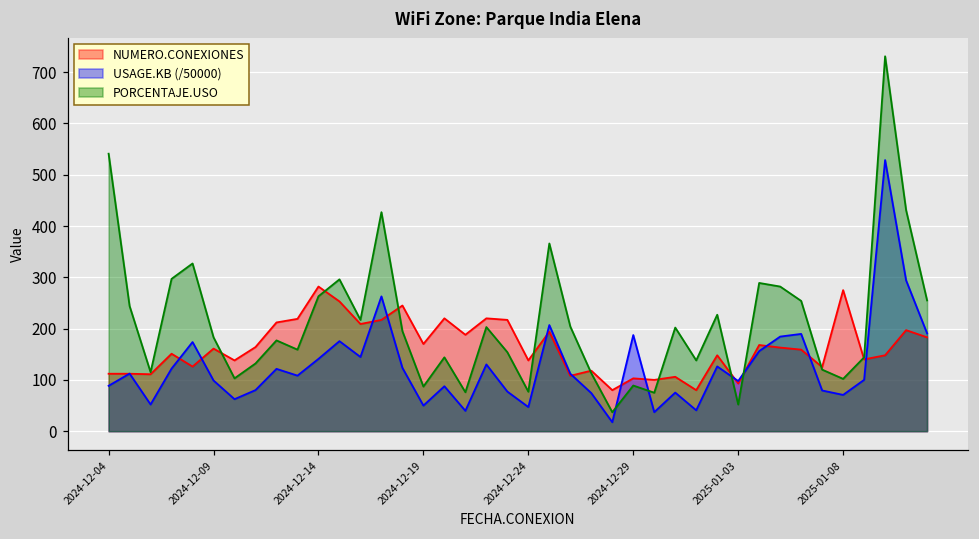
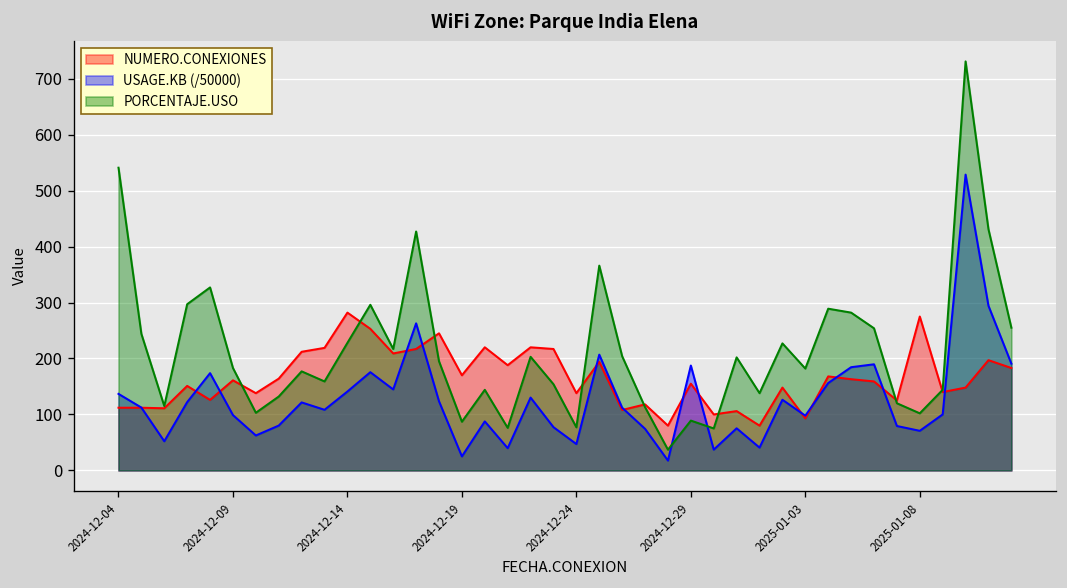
USAGE.KB (/50000), 2024-12-04: 90 -> 140
PORCENTAJE.USO, 2024-12-14: 260 -> 230
USAGE.KB (/50000), 2024-12-19: 50 -> 30
NUMERO.CONEXIONES, 2024-12-29: 100 -> 160
PORCENTAJE.USO, 2025-01-03: 50 -> 180
